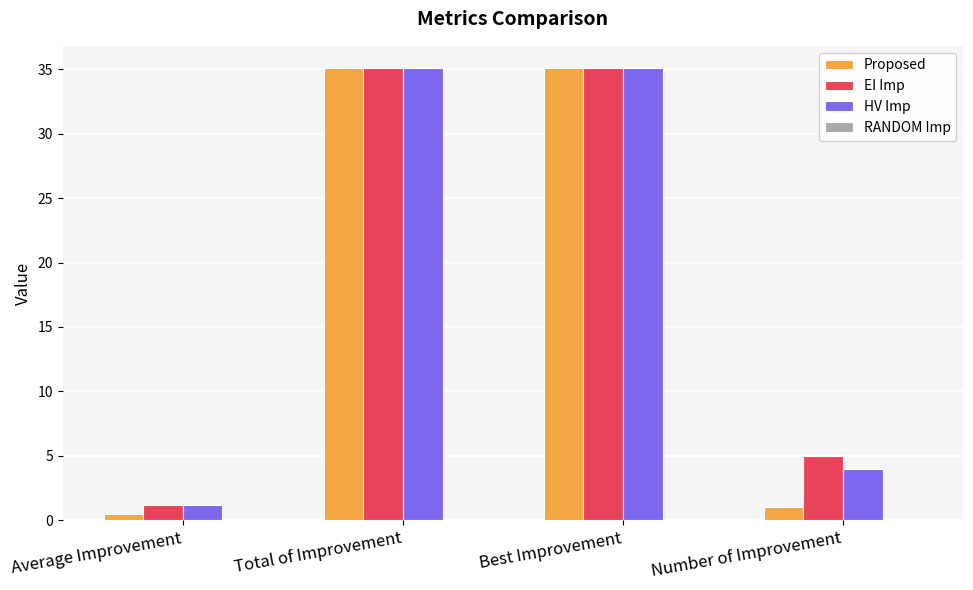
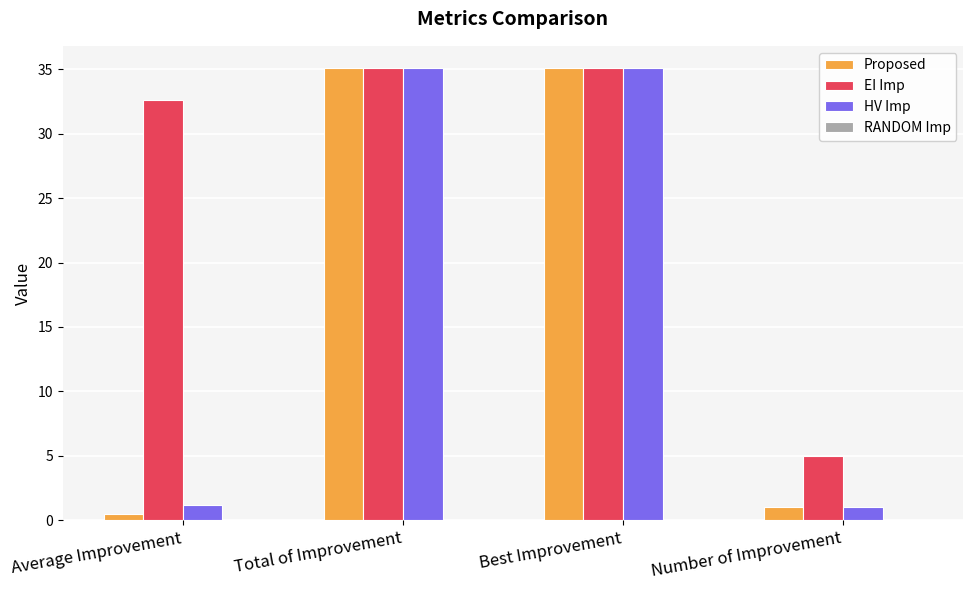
EI Imp, Average Improvement: 1.2 -> 32.6
HV Imp, Number of Improvement: 4 -> 1
